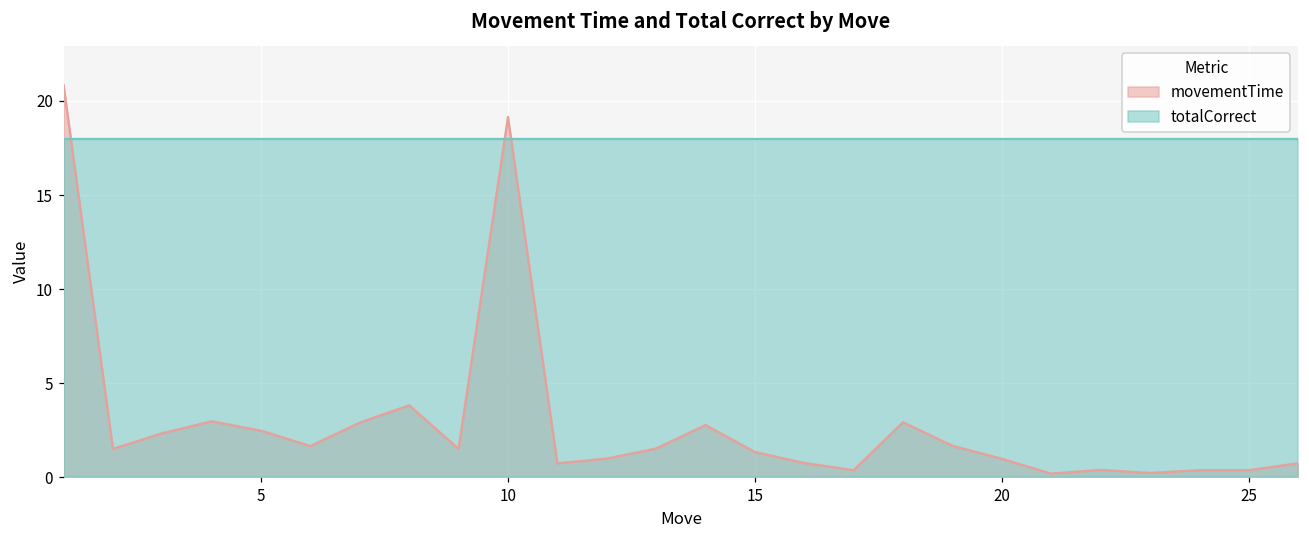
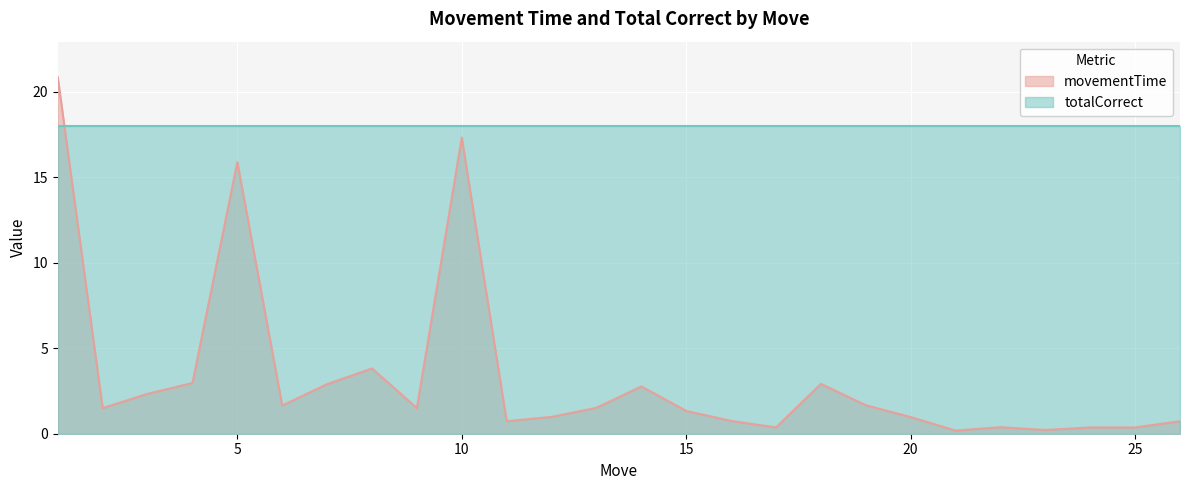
movementTime, 5: 2.5 -> 15.9
movementTime, 10: 19.1 -> 17.3
